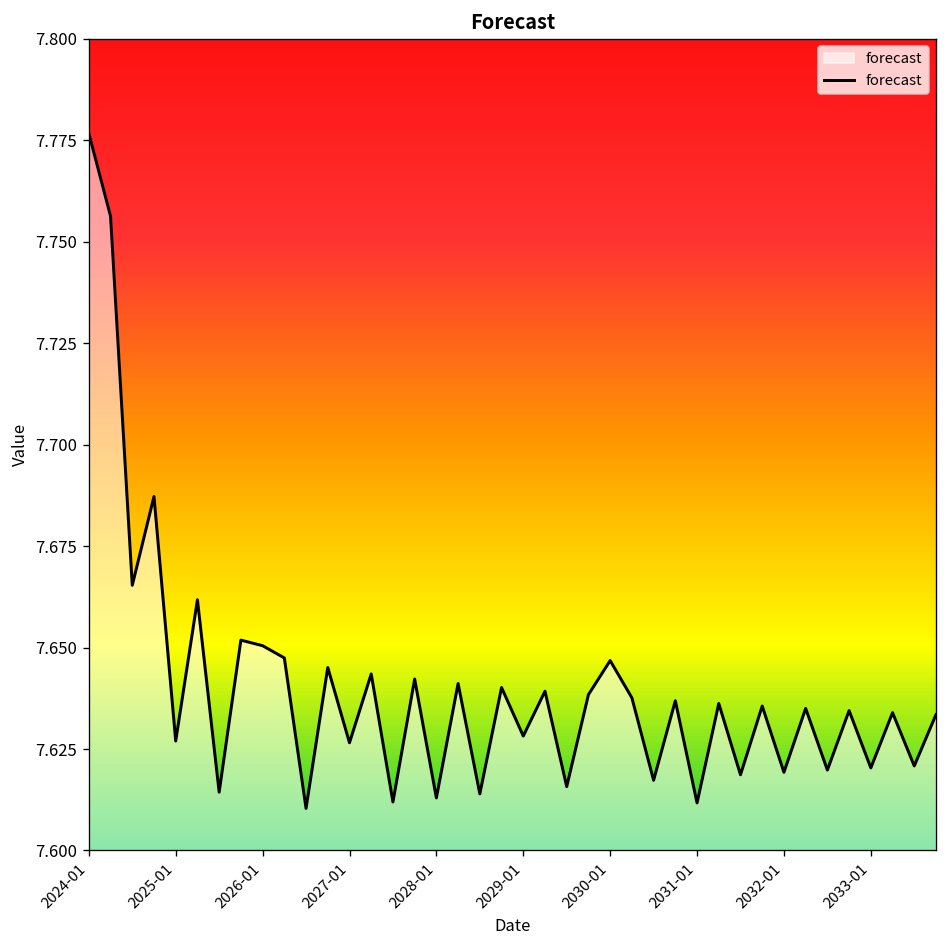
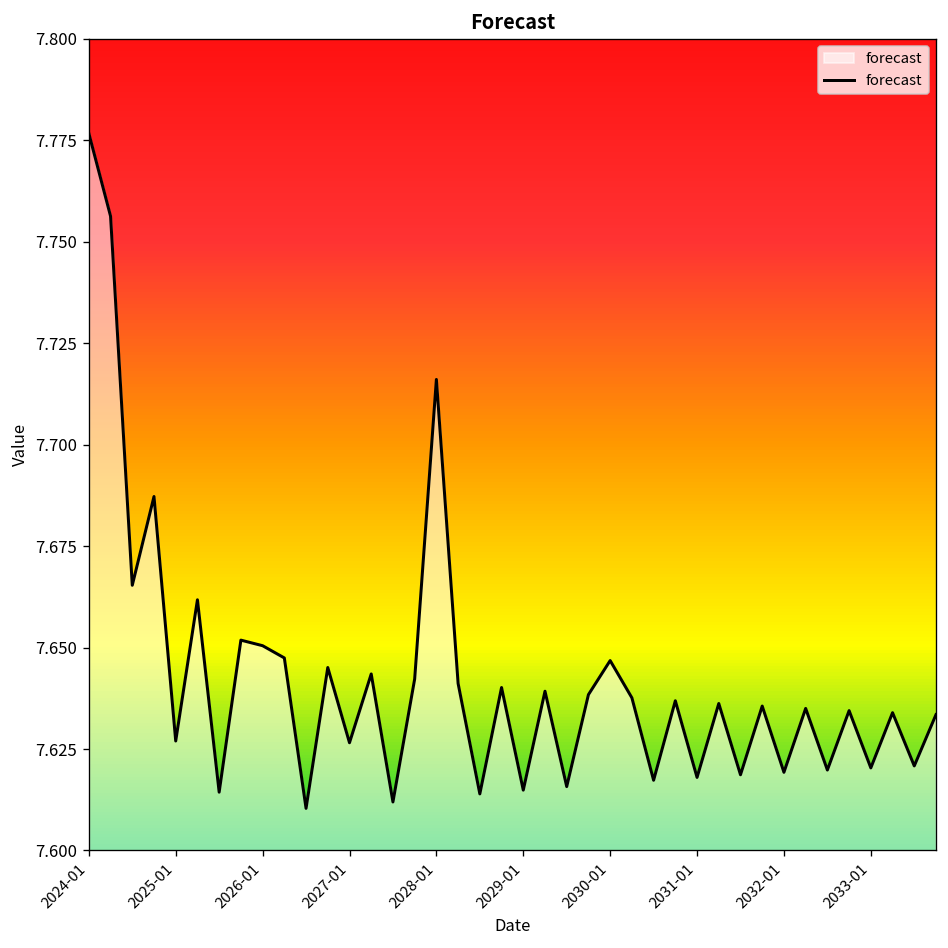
2028-01: 7.613 -> 7.716
2029-01: 7.628 -> 7.615
2031-01: 7.612 -> 7.618
